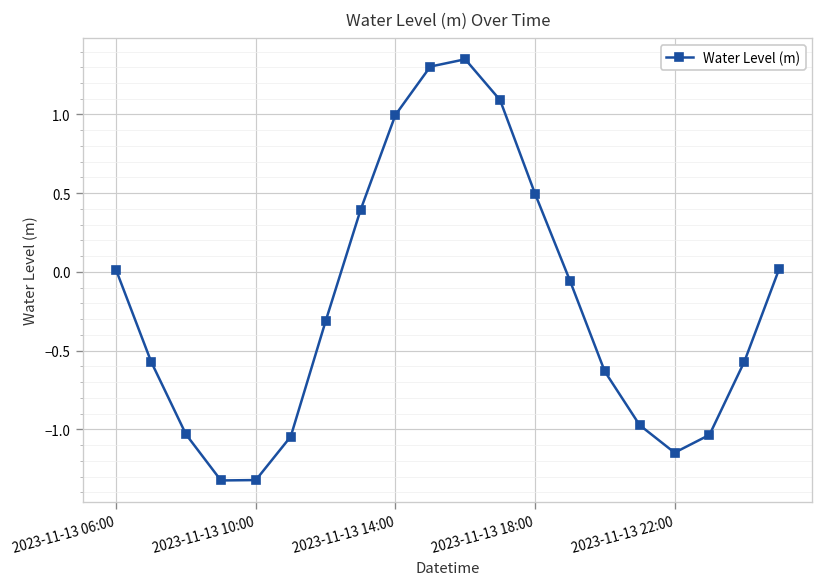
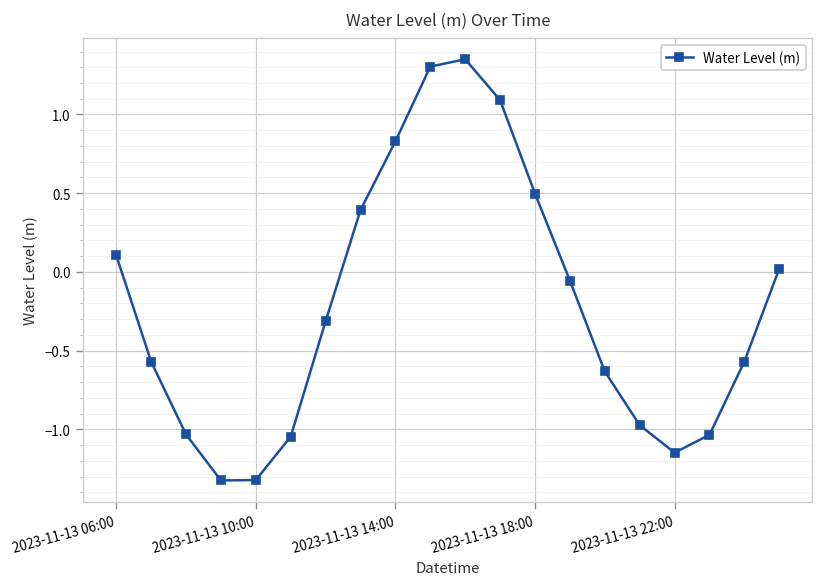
2023-11-13 06:00: 0.01 -> 0.11
2023-11-13 14:00: 1.00 -> 0.83
